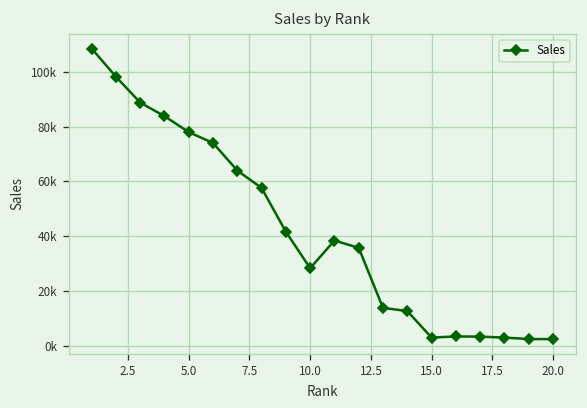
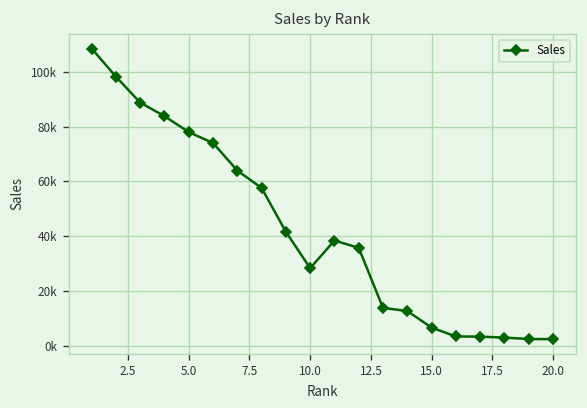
15.0: 3000 -> 7000
